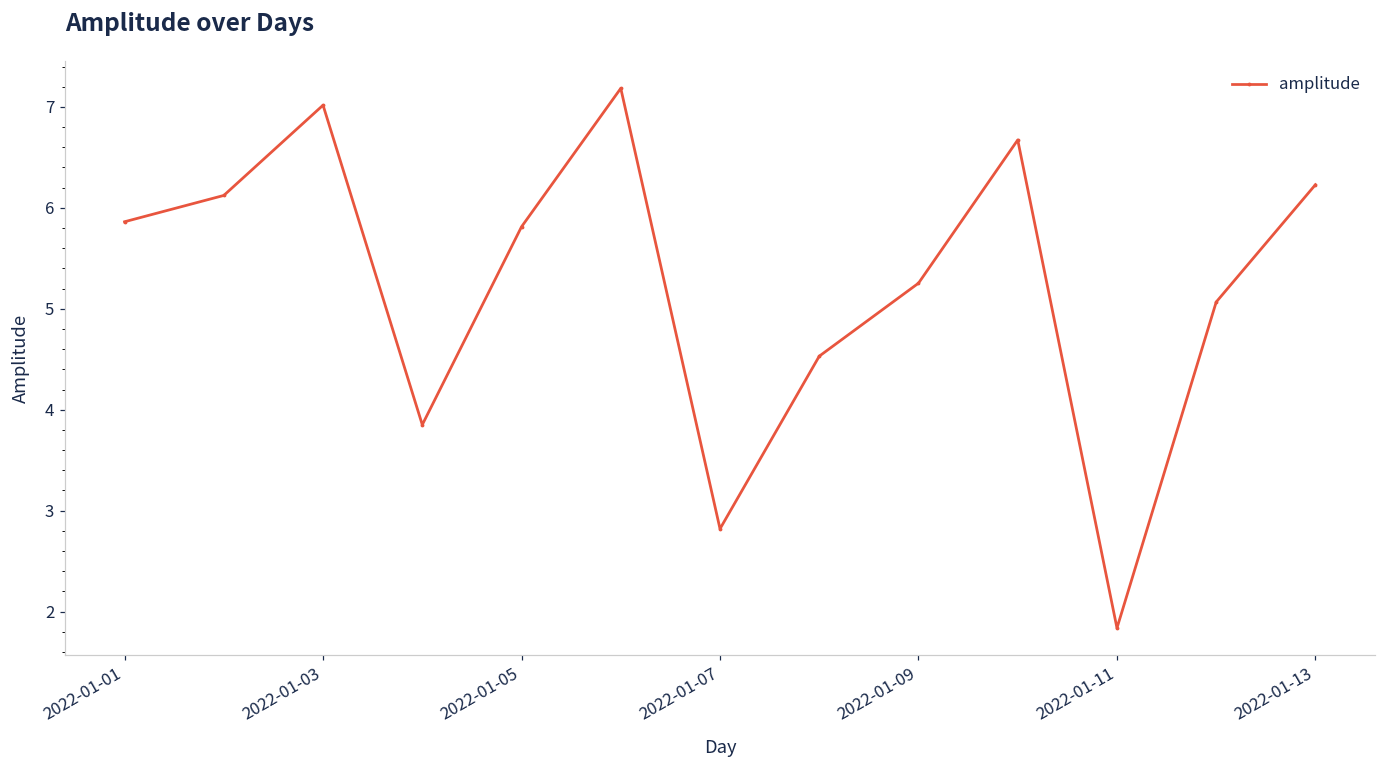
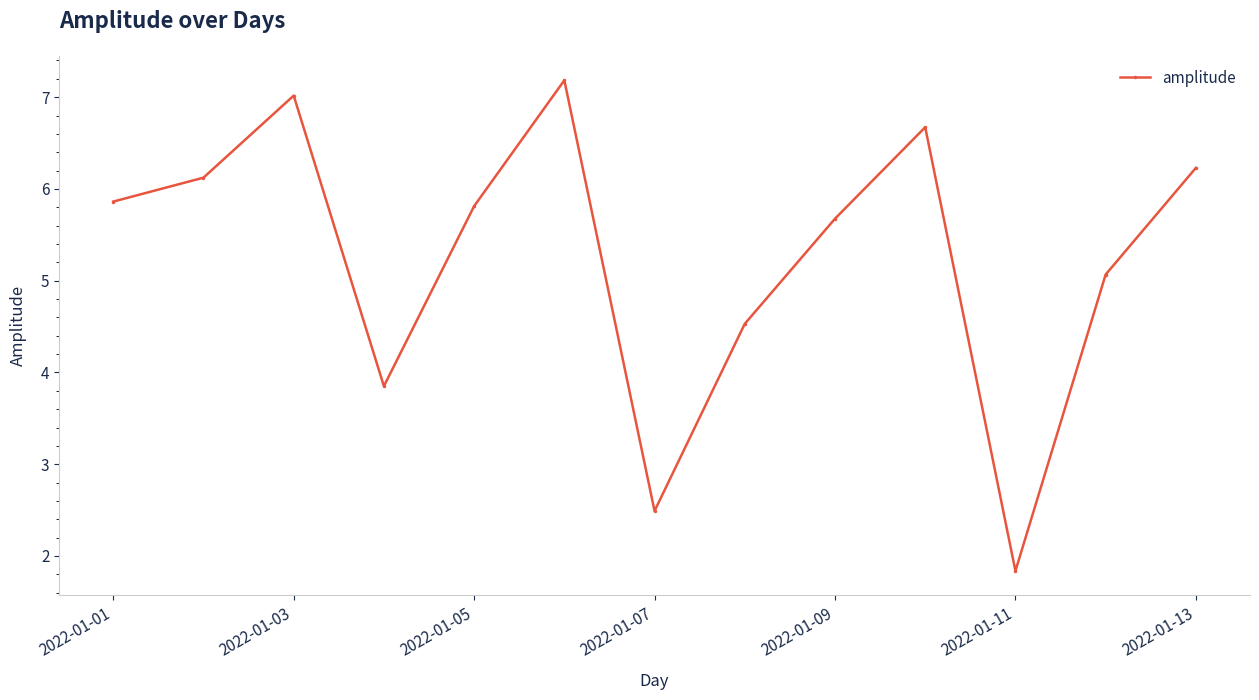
2022-01-07: 2.8 -> 2.5
2022-01-09: 5.3 -> 5.7
